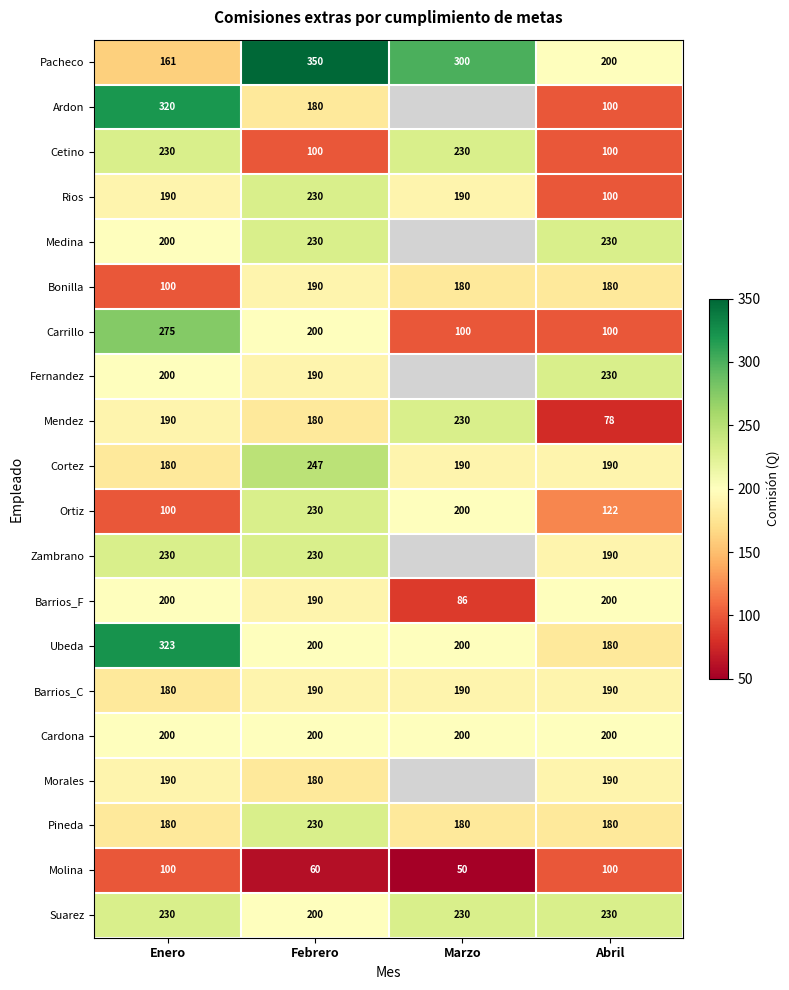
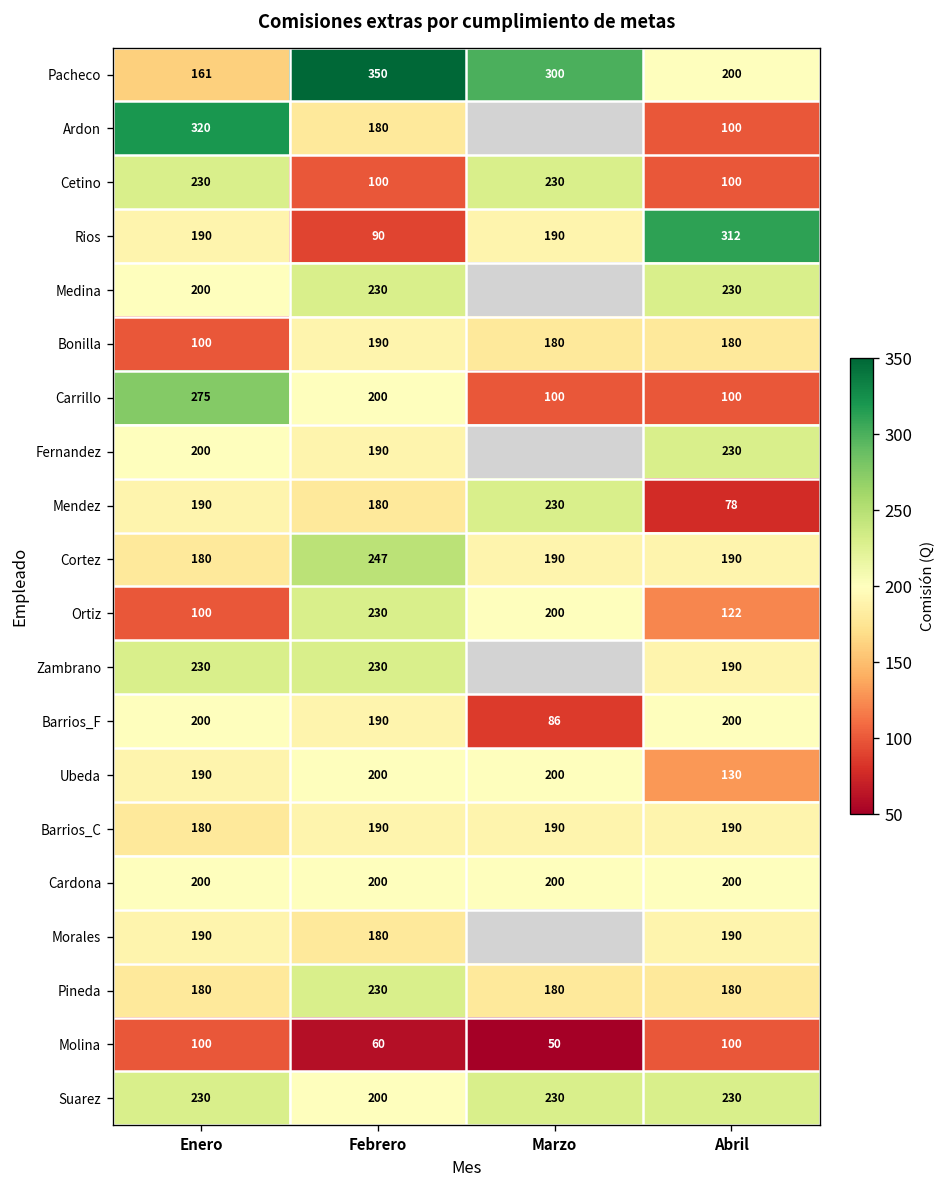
Rios, Febrero: 230 -> 90
Rios, Abril: 100 -> 312
Ubeda, Enero: 323 -> 190
Ubeda, Abril: 180 -> 130
